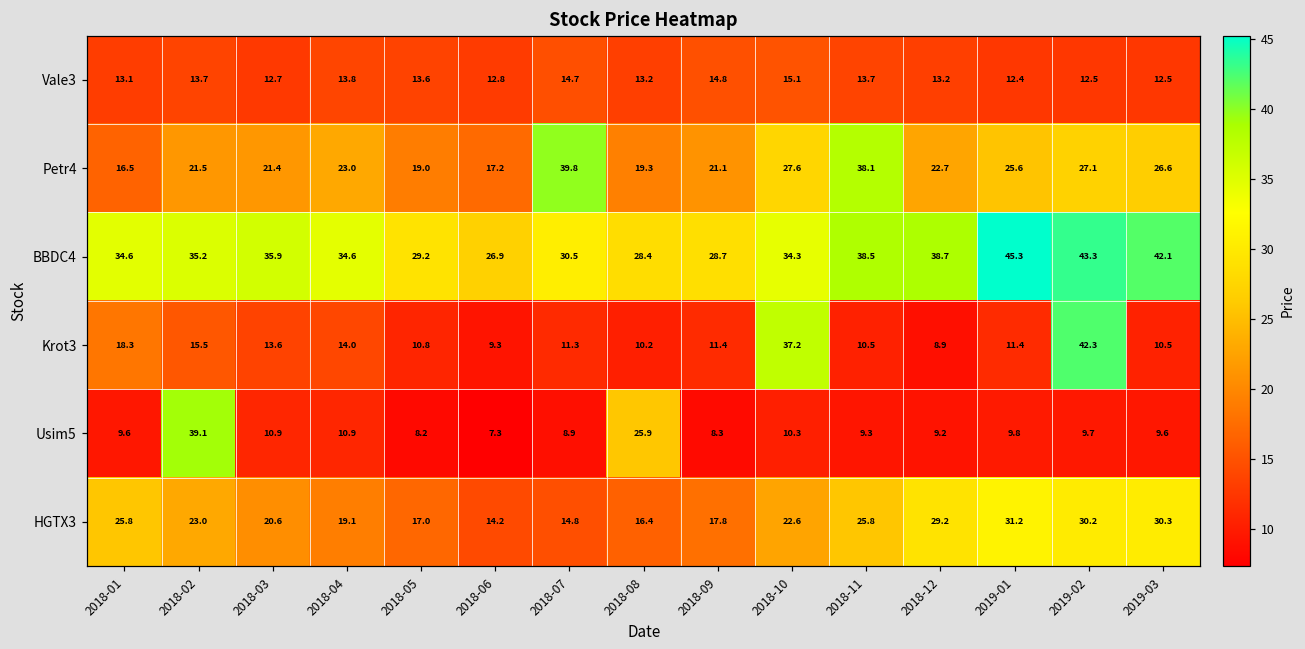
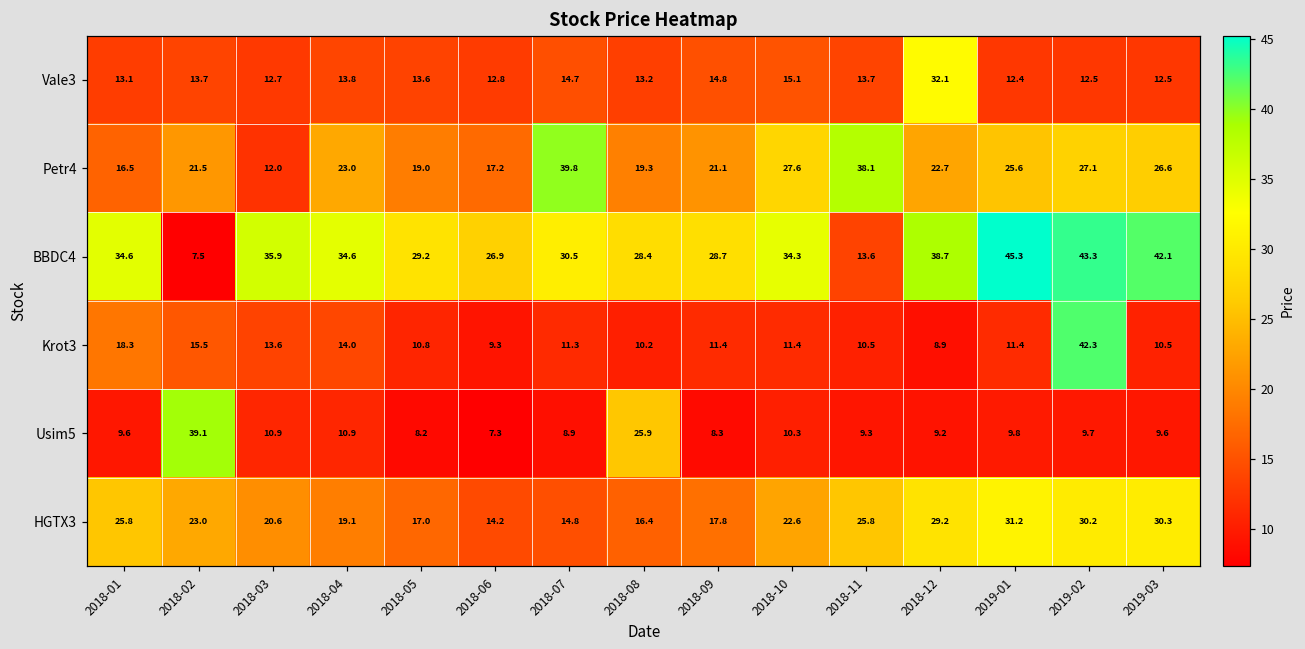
Vale3, 2018-12: 13.2 -> 32.1
Petr4, 2018-03: 21.4 -> 12.0
BBDC4, 2018-02: 35.2 -> 7.5
BBDC4, 2018-11: 38.5 -> 13.6
Krot3, 2018-10: 37.2 -> 11.4
